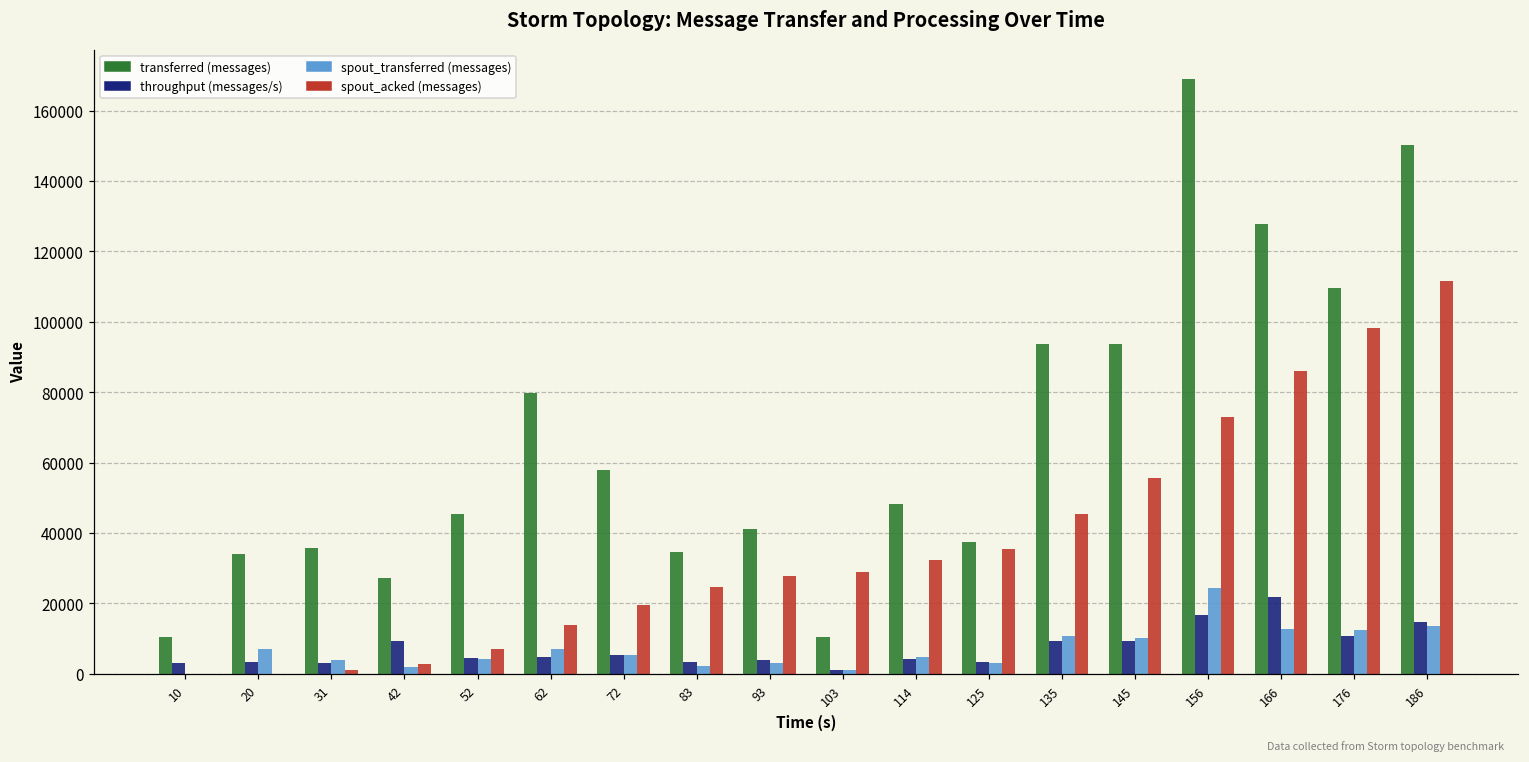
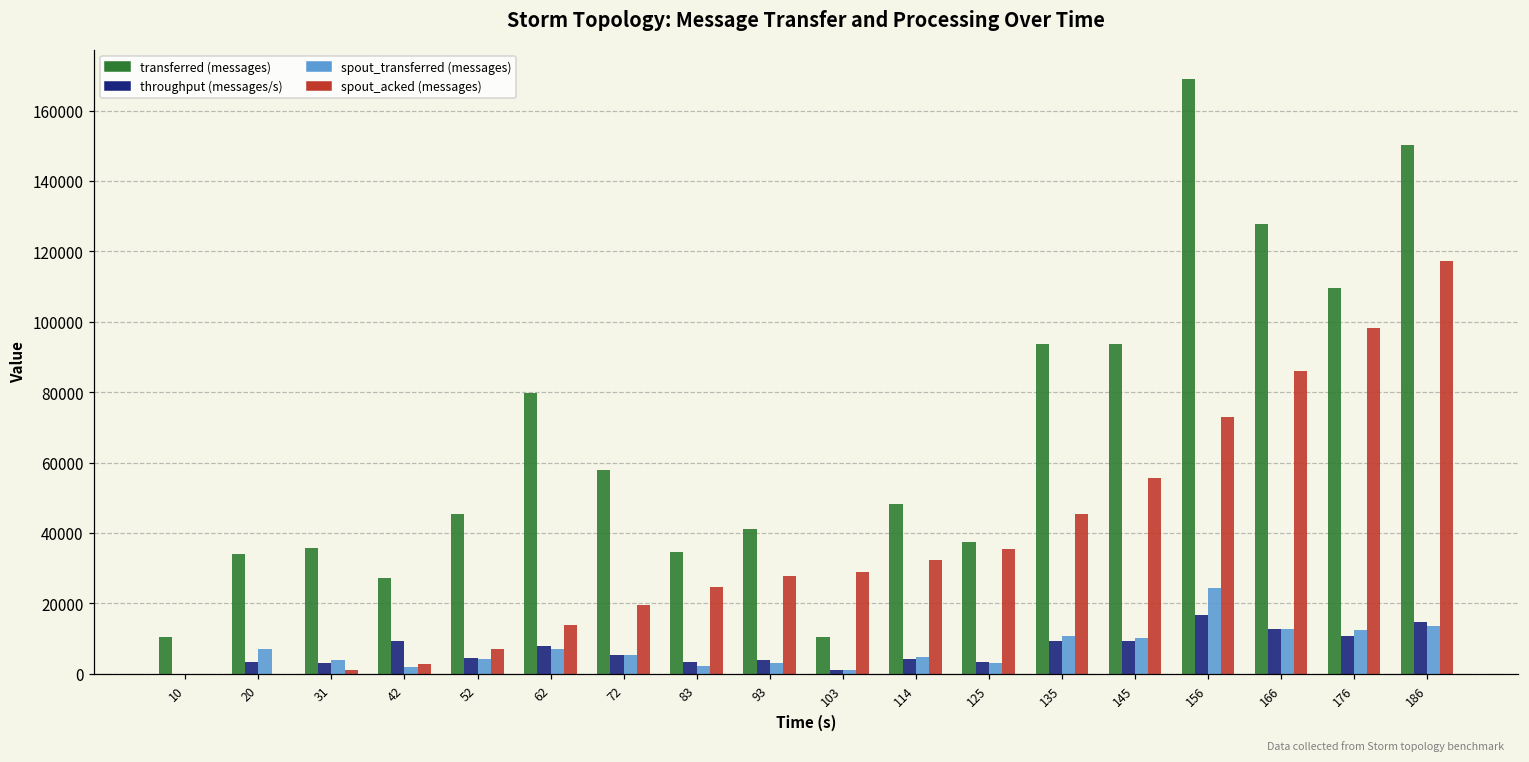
throughput (messages/s), 10: 3000 -> 0
throughput (messages/s), 62: 5000 -> 8000
throughput (messages/s), 166: 22000 -> 13000
spout_acked (messages), 186: 112000 -> 117000
